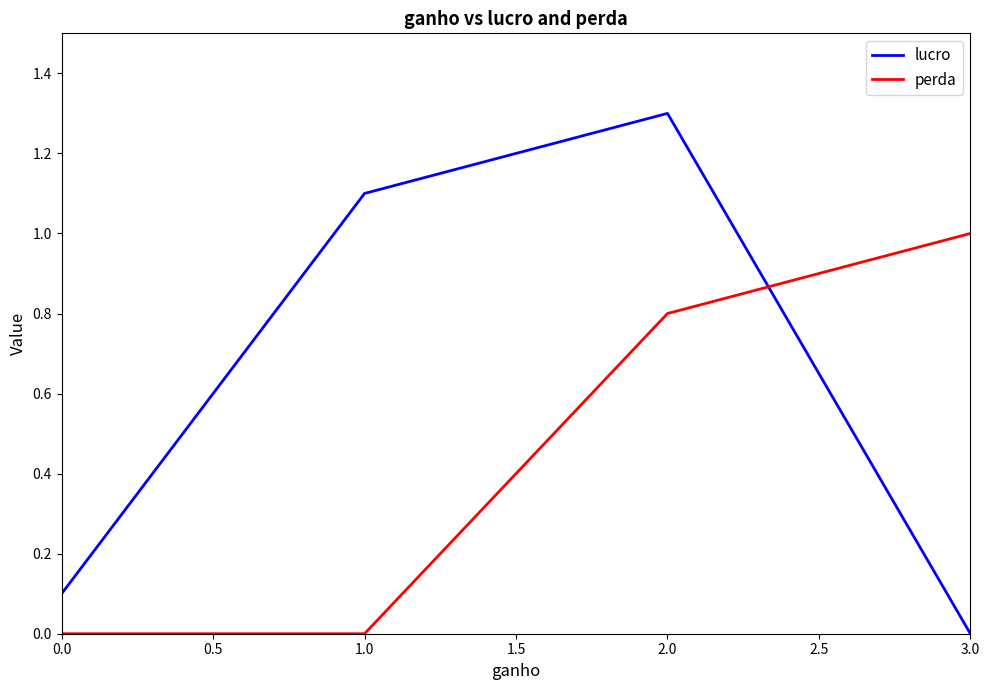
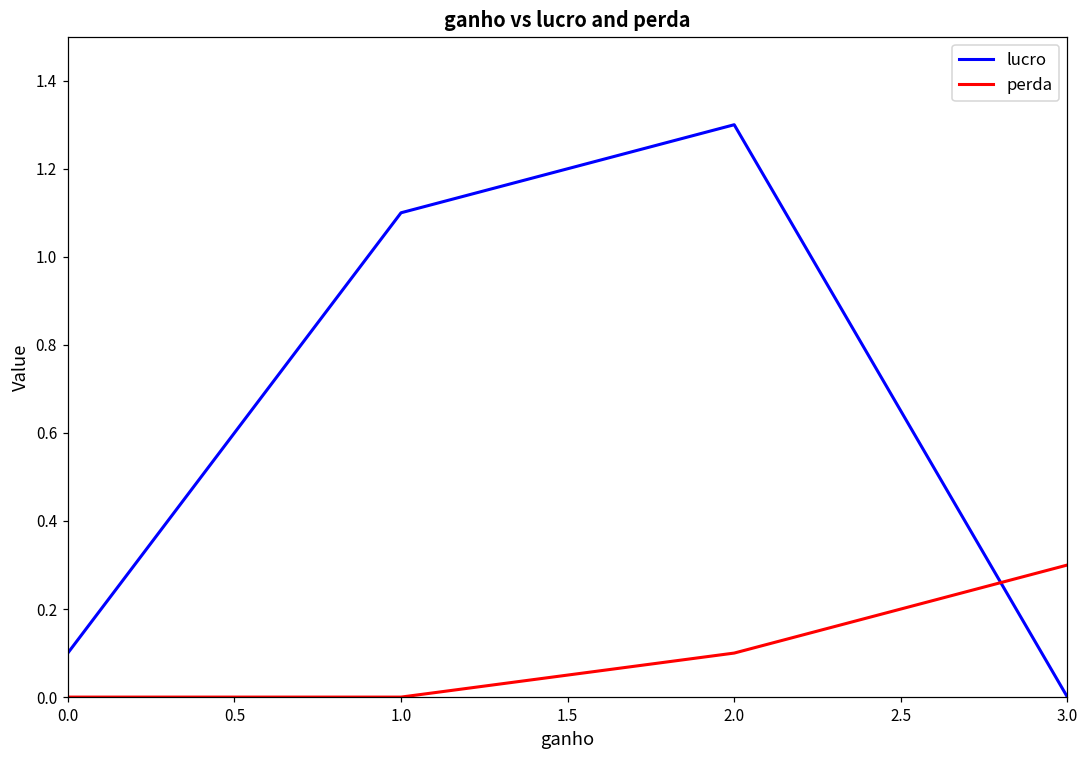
perda, 2.0: 0.8 -> 0.1
perda, 3.0: 1.0 -> 0.3
